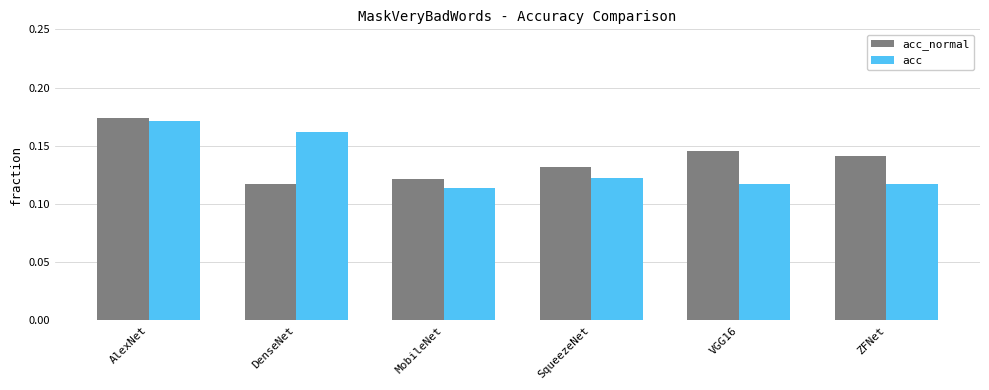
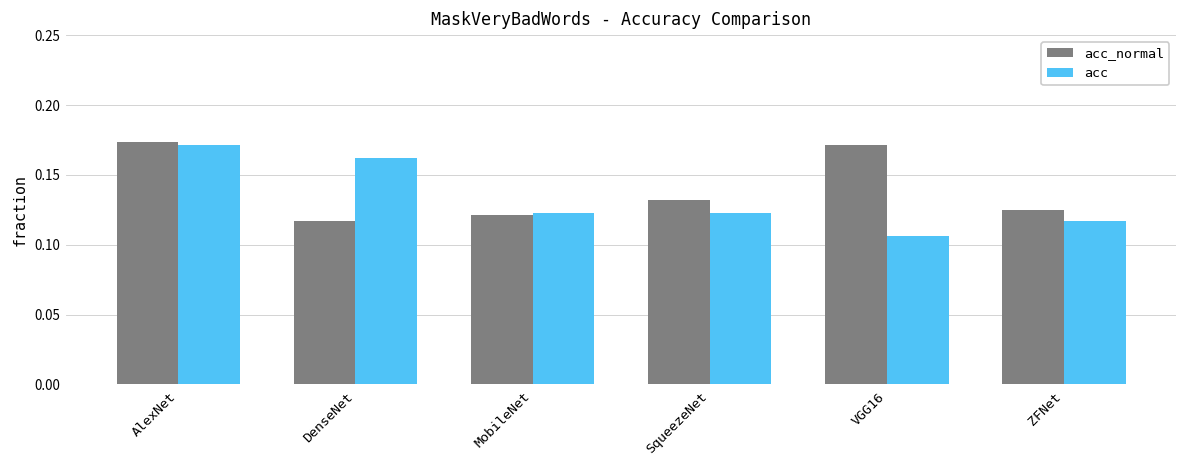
acc, MobileNet: 0.114 -> 0.123
acc_normal, VGG16: 0.146 -> 0.171
acc, VGG16: 0.117 -> 0.106
acc_normal, ZFNet: 0.141 -> 0.125
